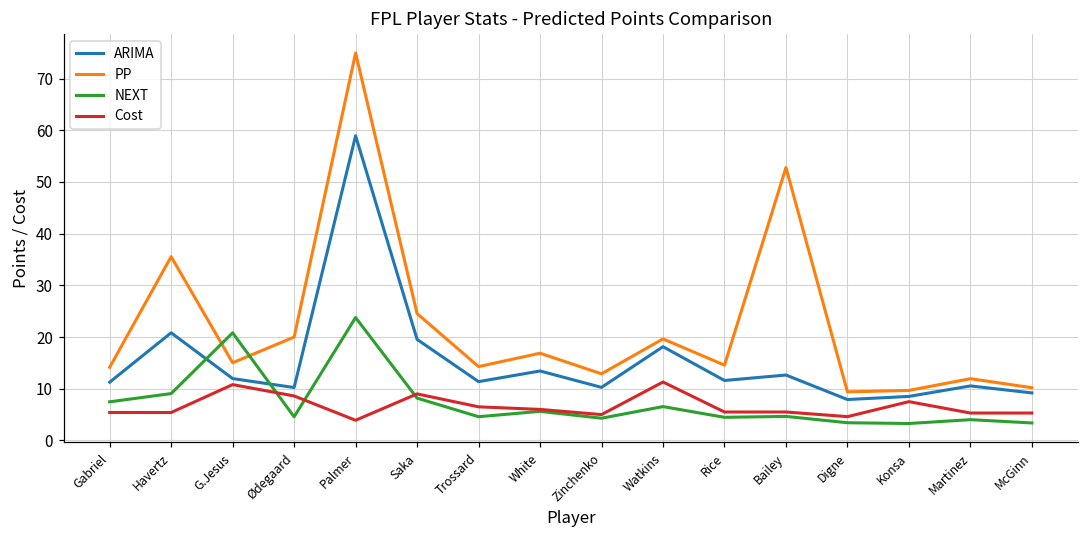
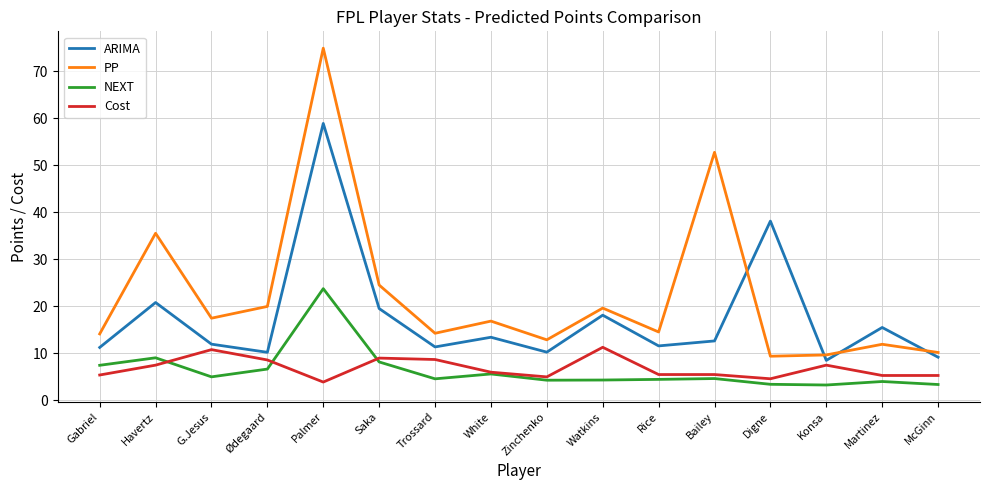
Cost, Havertz: 5 -> 8
PP, G.Jesus: 15 -> 17
NEXT, G.Jesus: 21 -> 5
NEXT, Ødegaard: 5 -> 7
Cost, Trossard: 7 -> 9
NEXT, Watkins: 7 -> 4
ARIMA, Digne: 8 -> 38
ARIMA, Martinez: 11 -> 16
